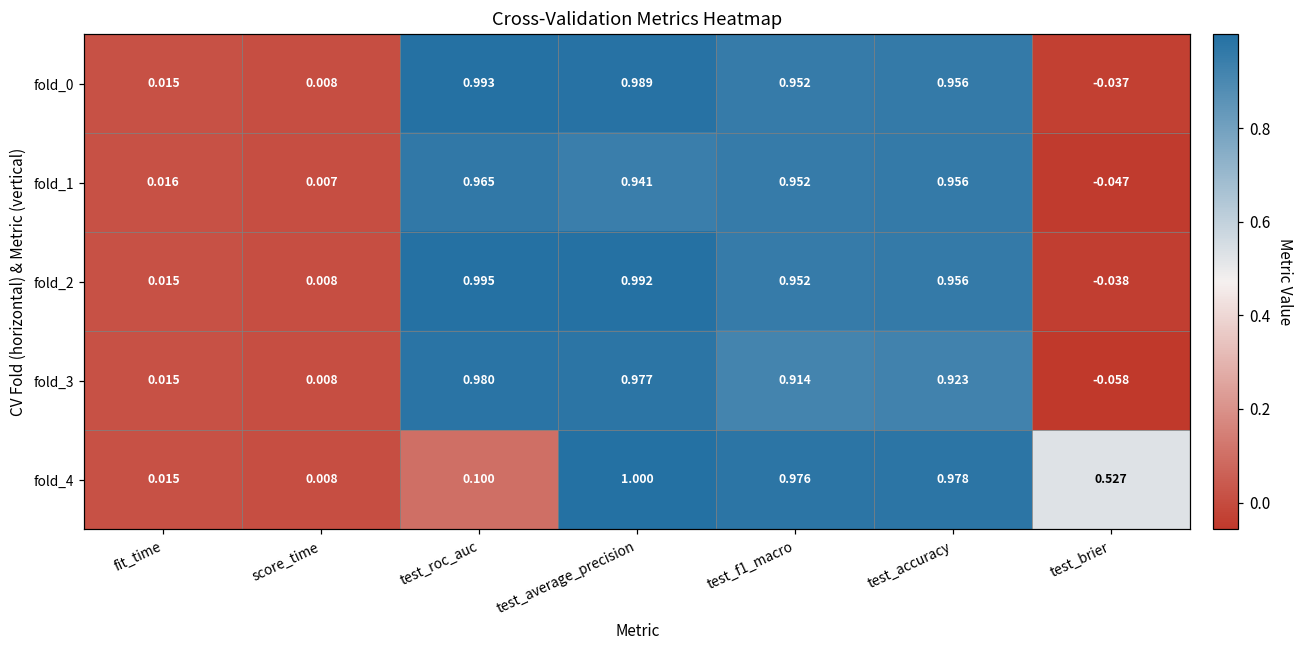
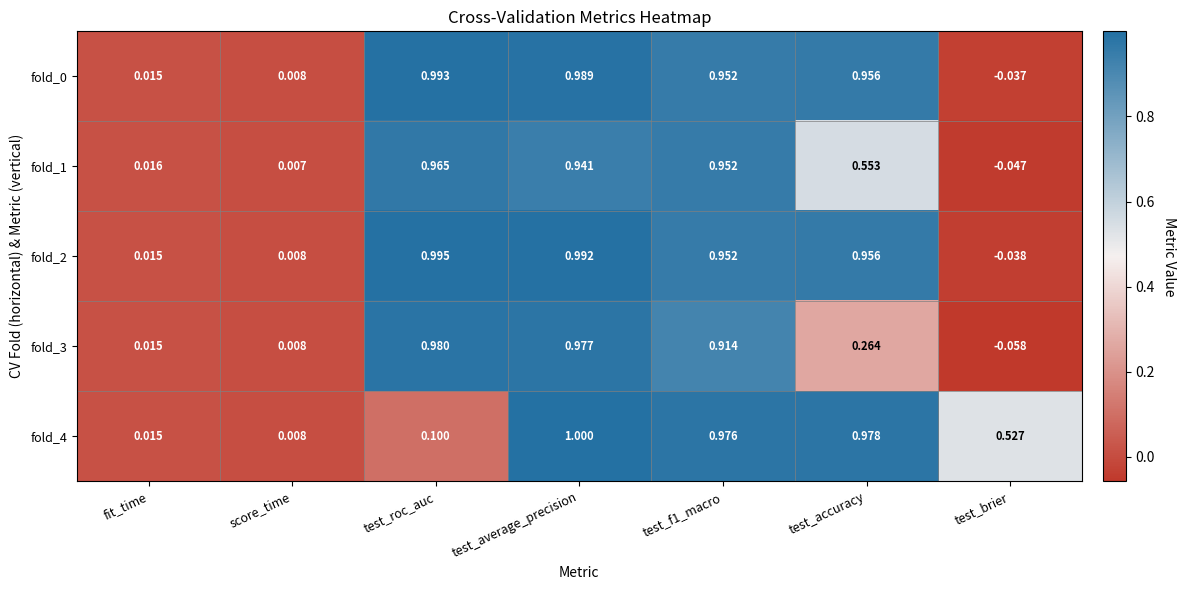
fold_1, test_accuracy: 0.956 -> 0.553
fold_3, test_accuracy: 0.923 -> 0.264
